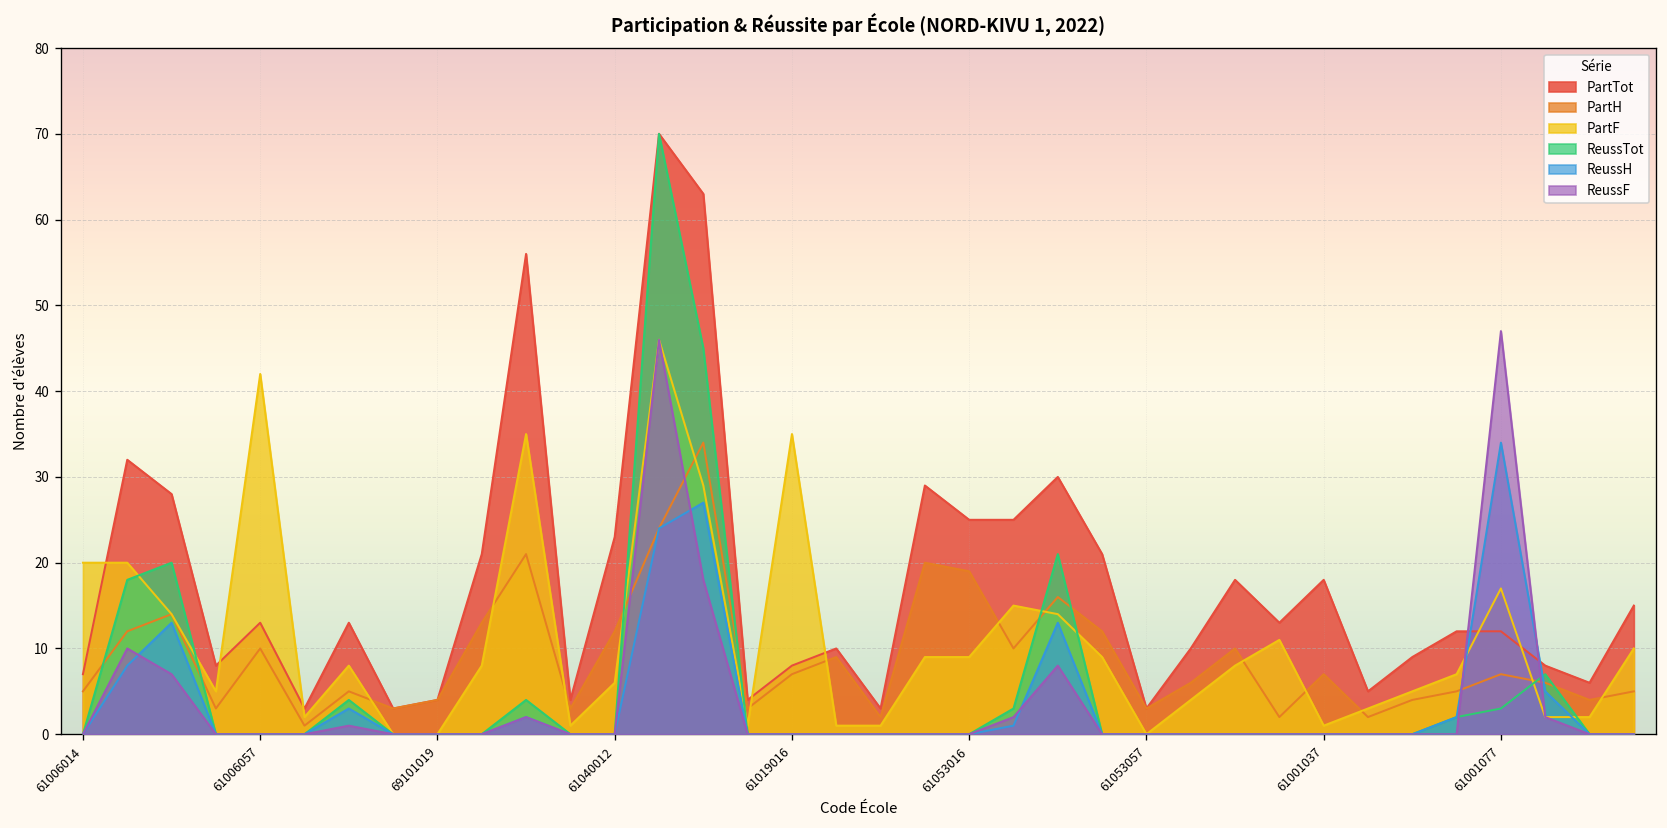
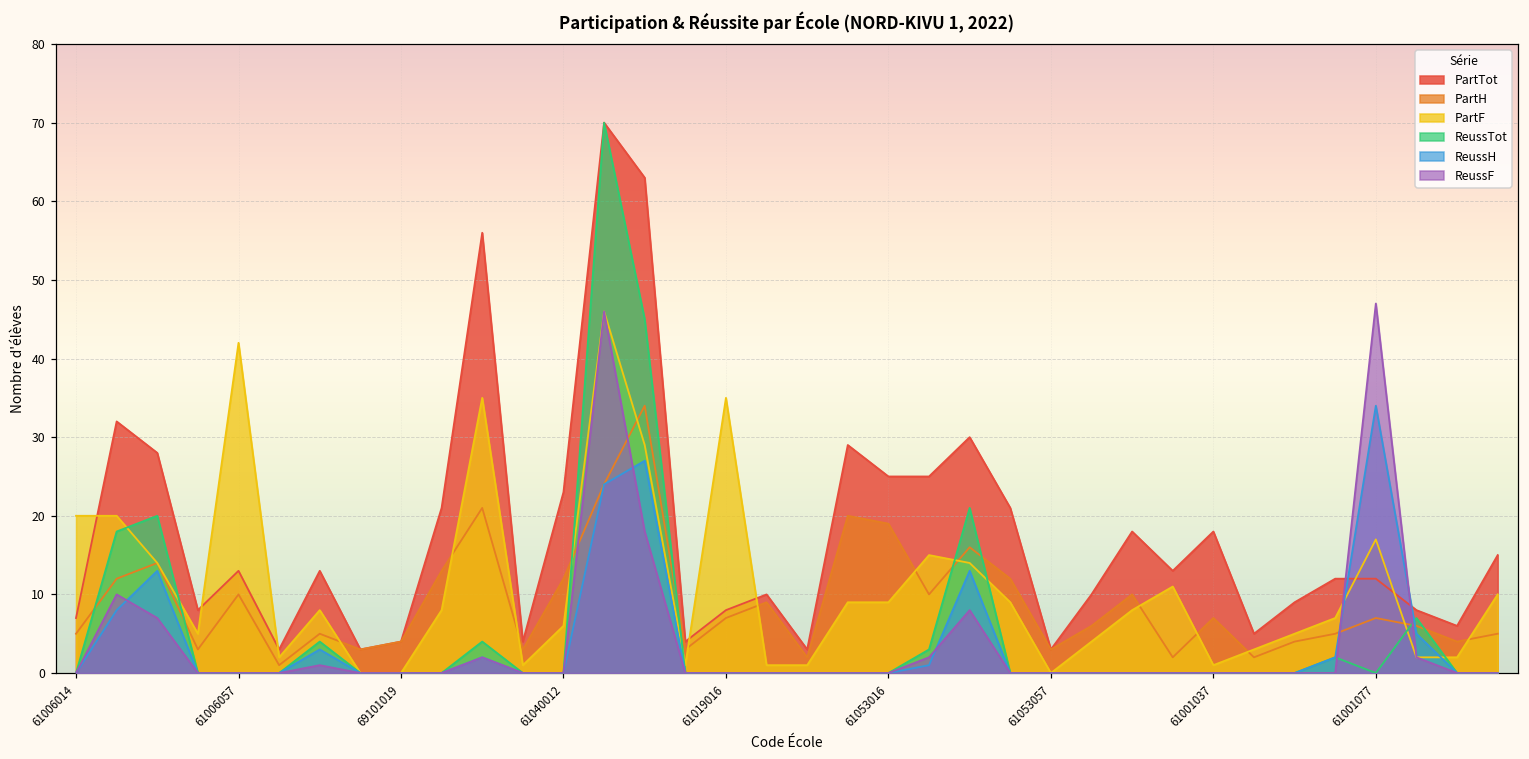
ReussTot, 61001077: 3 -> 0
